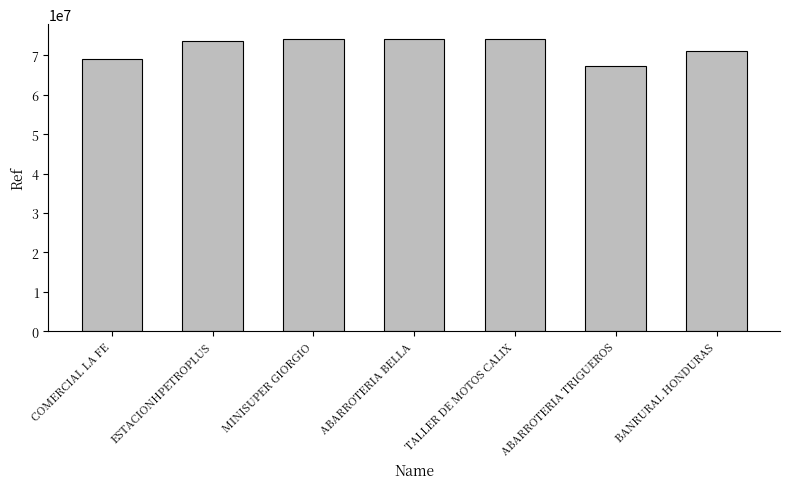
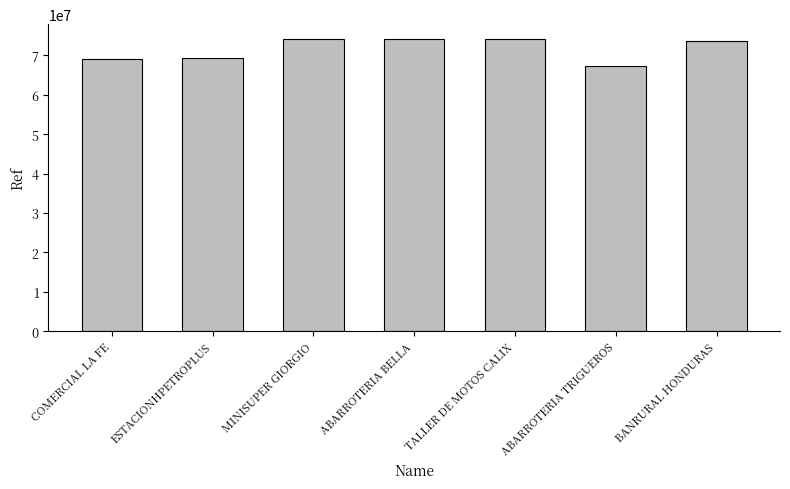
ESTACIONHPETROPLUS: 74000000 -> 69000000
BANRURAL HONDURAS: 71000000 -> 74000000
